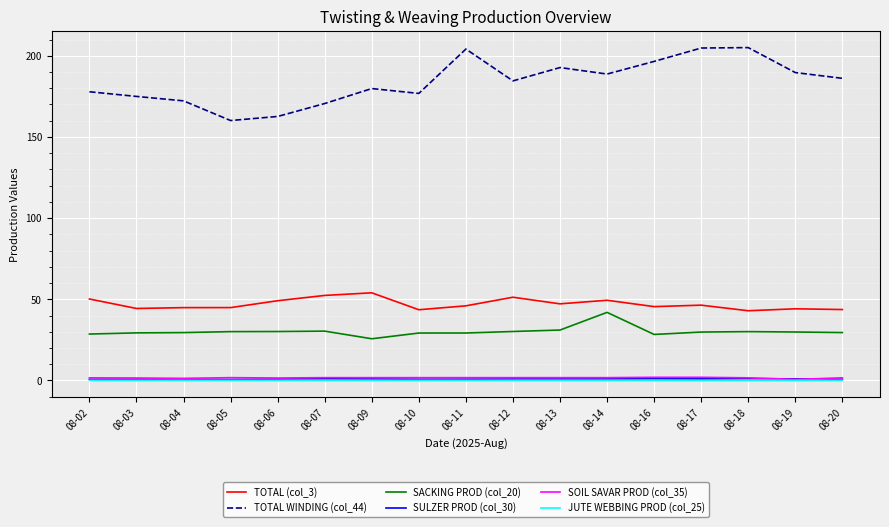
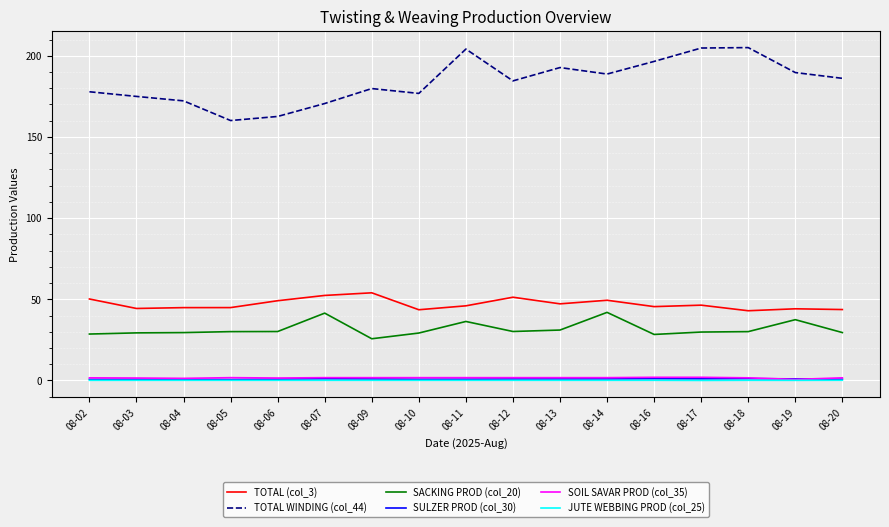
SACKING PROD (col_20), 08-07: 30 -> 41
SACKING PROD (col_20), 08-11: 29 -> 36
SACKING PROD (col_20), 08-19: 30 -> 37
